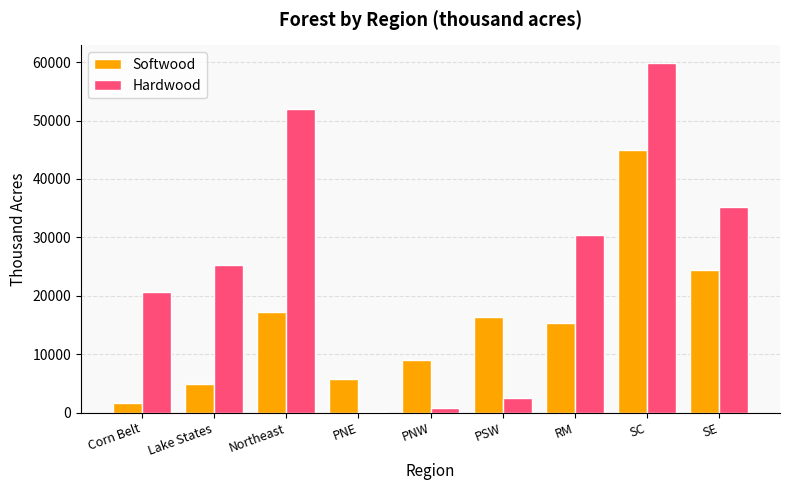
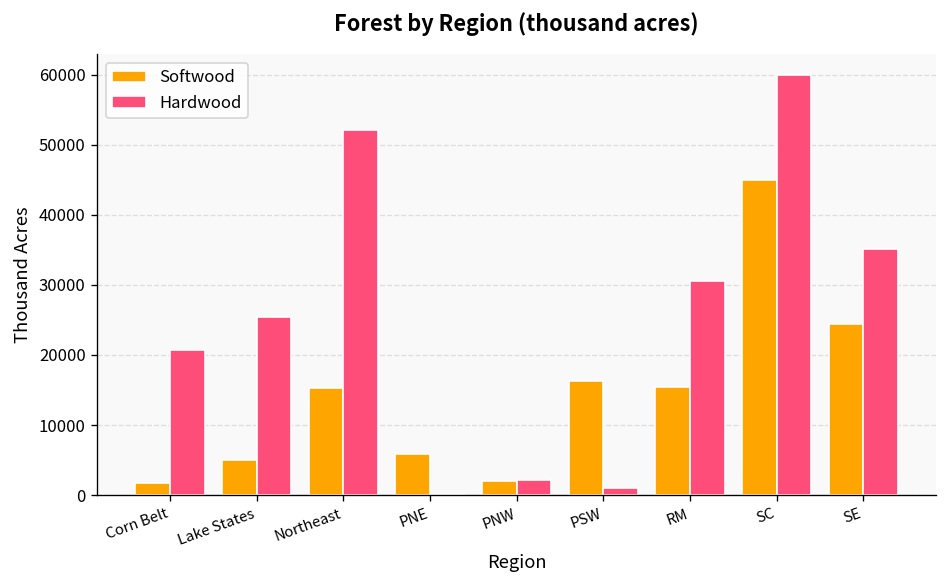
Softwood, Northeast: 17000 -> 15000
Softwood, PNW: 9000 -> 2000
Hardwood, PNW: 1000 -> 2000
Hardwood, PSW: 3000 -> 1000
